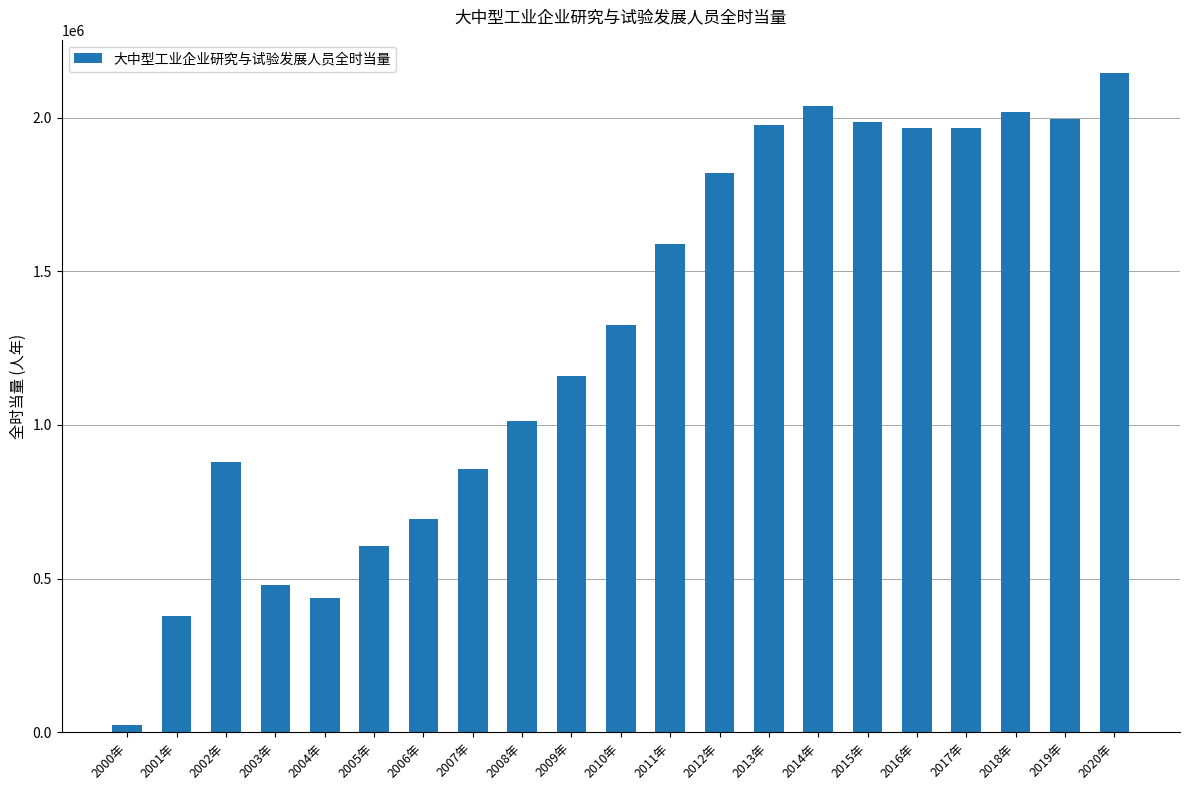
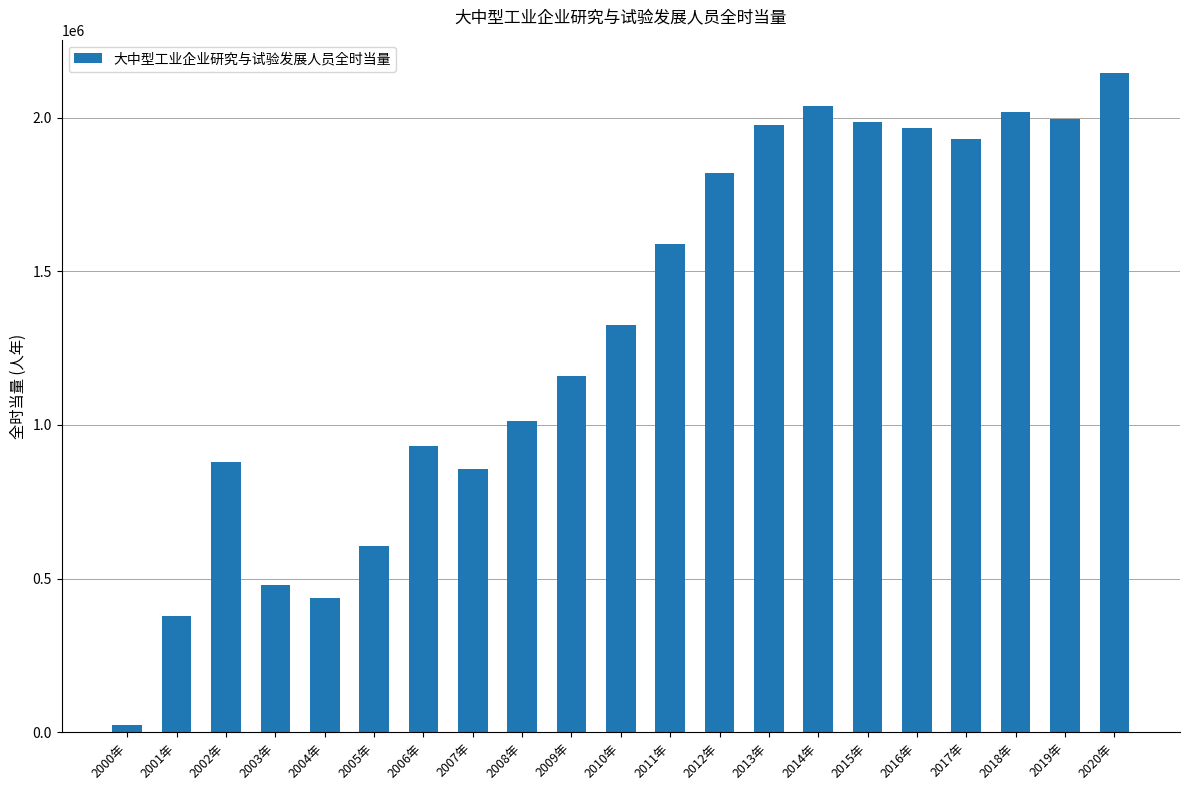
2006年: 700000 -> 930000
2017年: 1970000 -> 1930000
